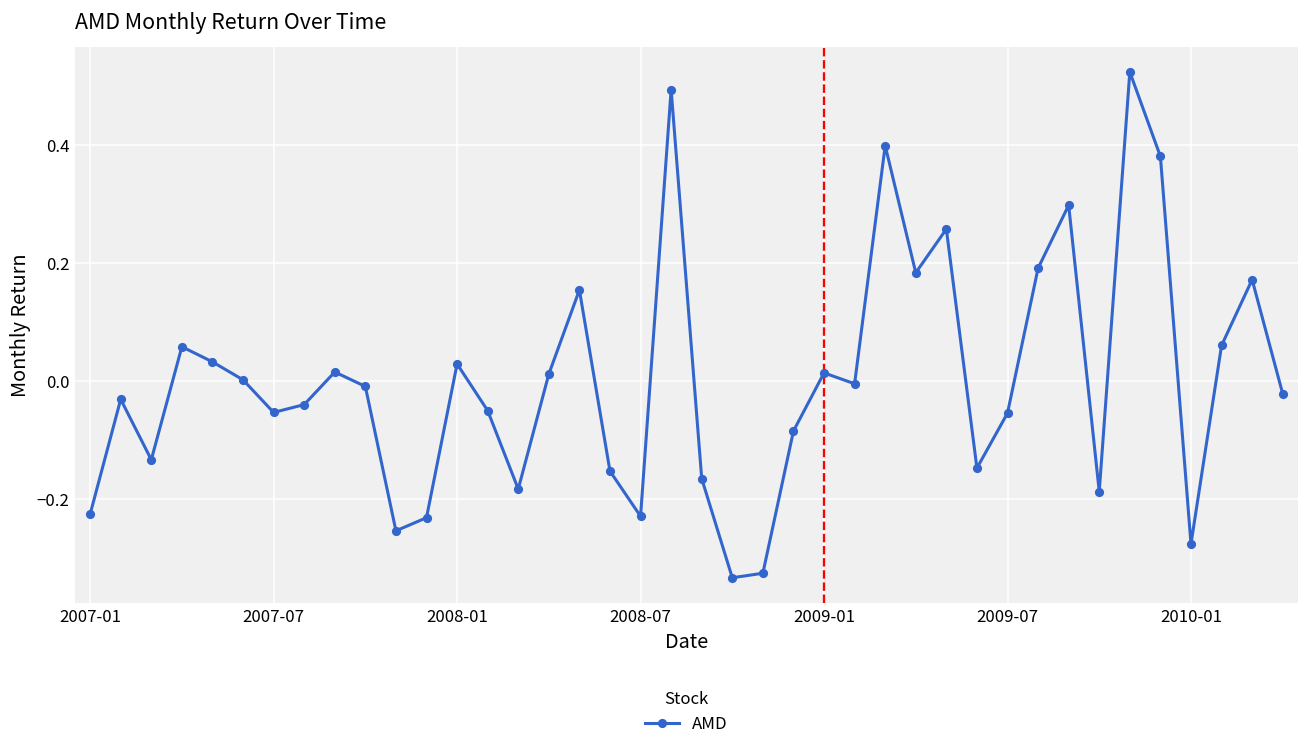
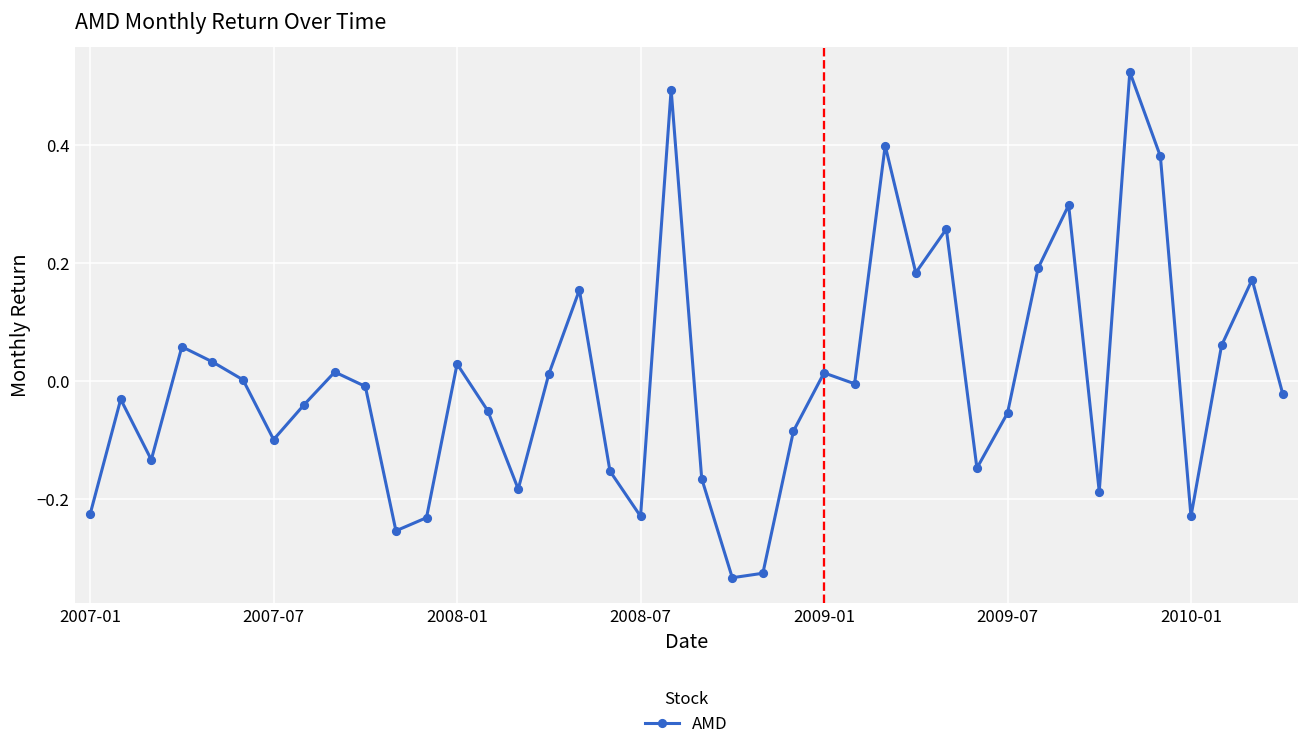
2007-07: -0.05 -> -0.10
2010-01: -0.28 -> -0.23
